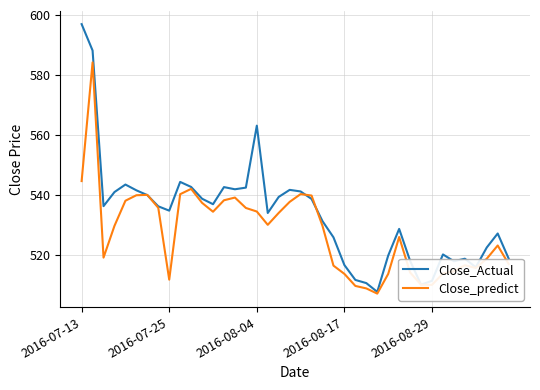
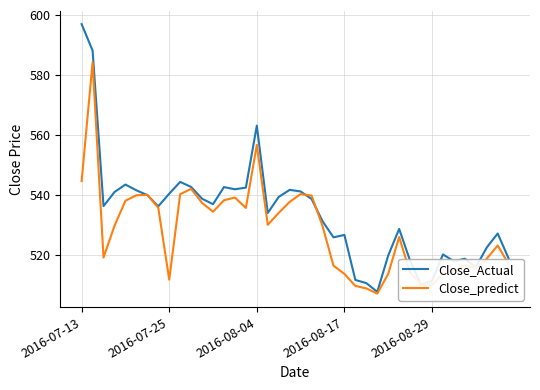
Close_Actual, 2016-07-25: 535 -> 540
Close_predict, 2016-08-04: 534 -> 557
Close_Actual, 2016-08-17: 517 -> 527
